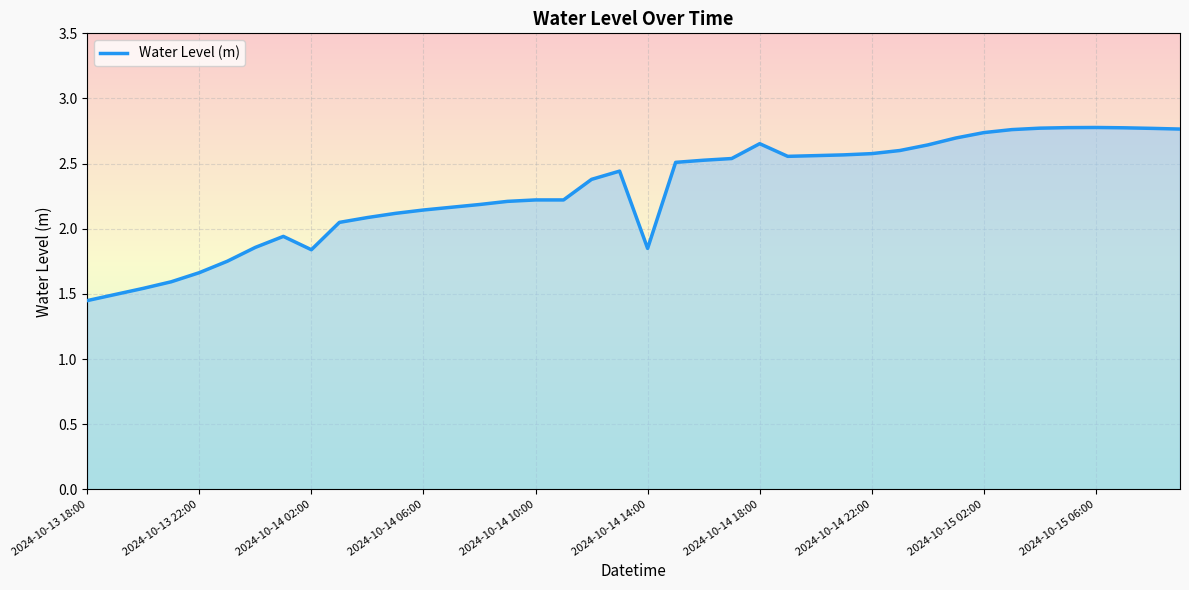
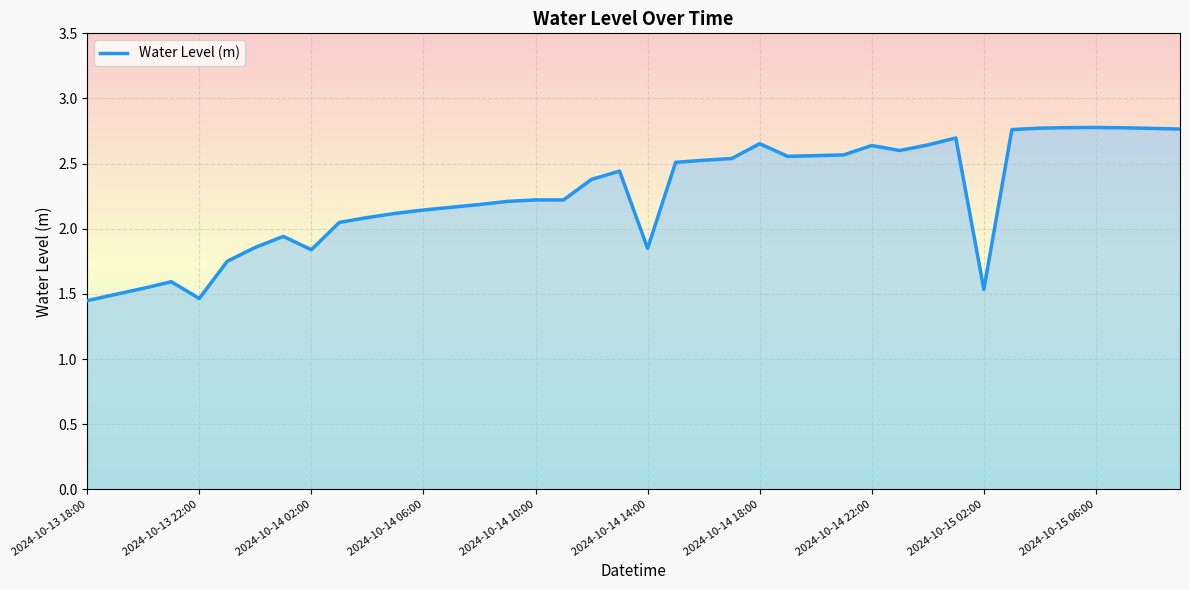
2024-10-13 22:00: 1.66 -> 1.46
2024-10-14 22:00: 2.58 -> 2.64
2024-10-15 02:00: 2.74 -> 1.53
